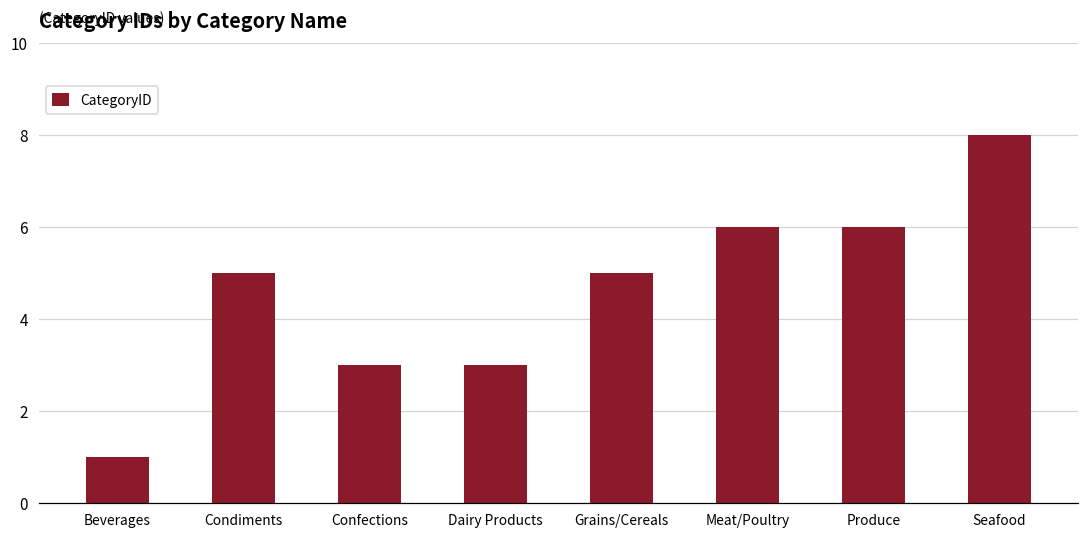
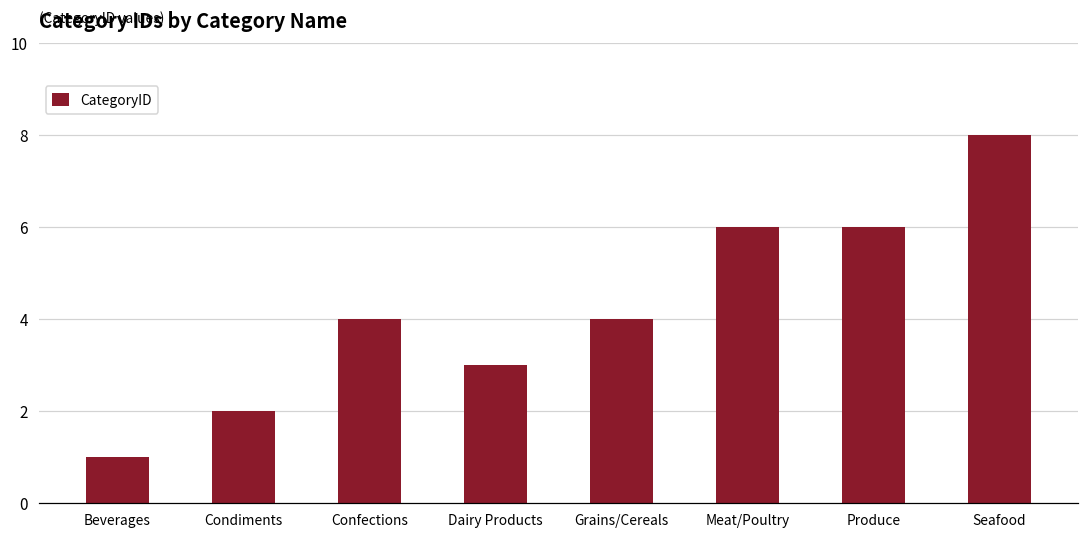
Condiments: 5 -> 2
Confections: 3 -> 4
Grains/Cereals: 5 -> 4
